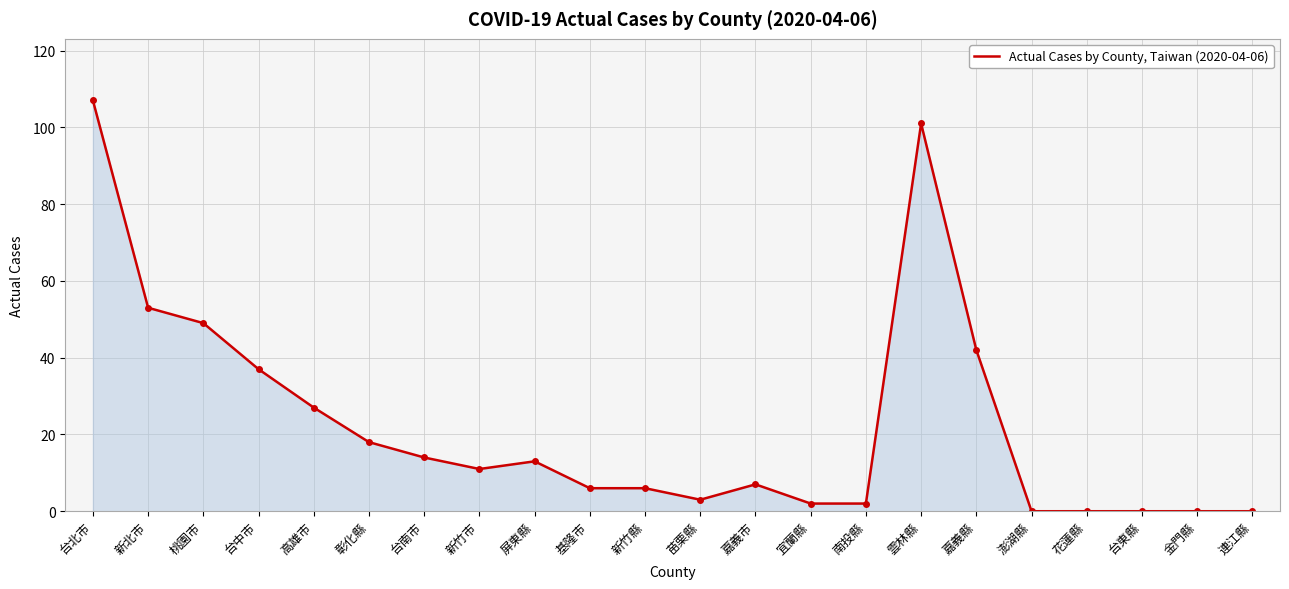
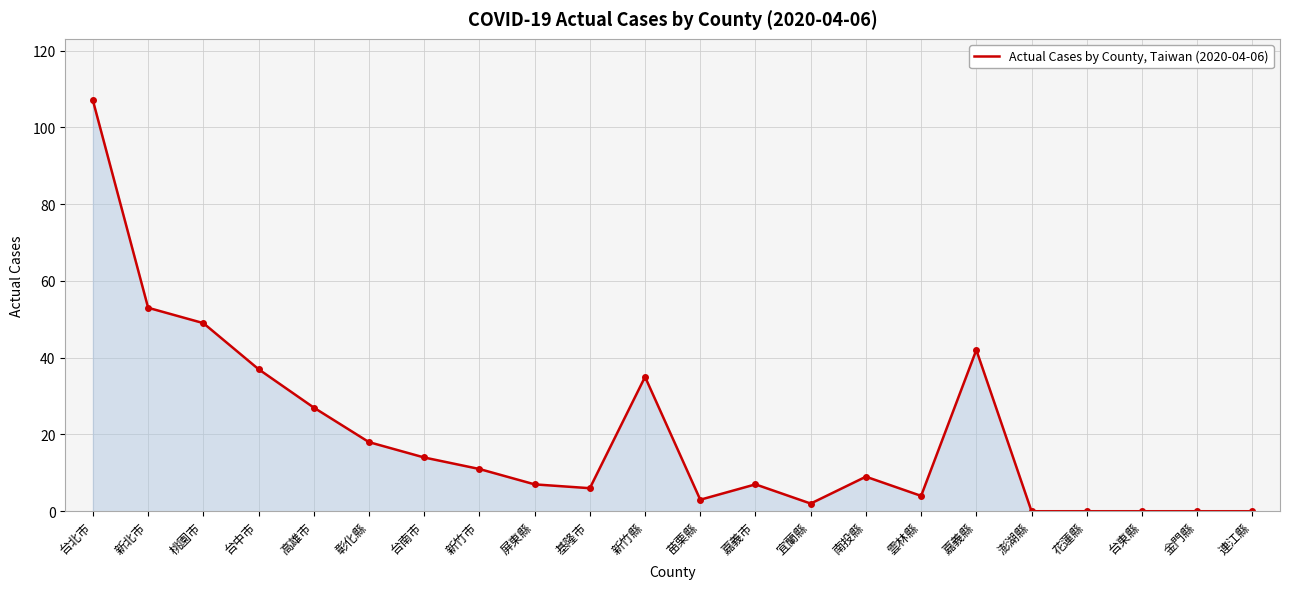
屏東縣: 13 -> 7
新竹縣: 6 -> 35
南投縣: 2 -> 9
雲林縣: 101 -> 4
